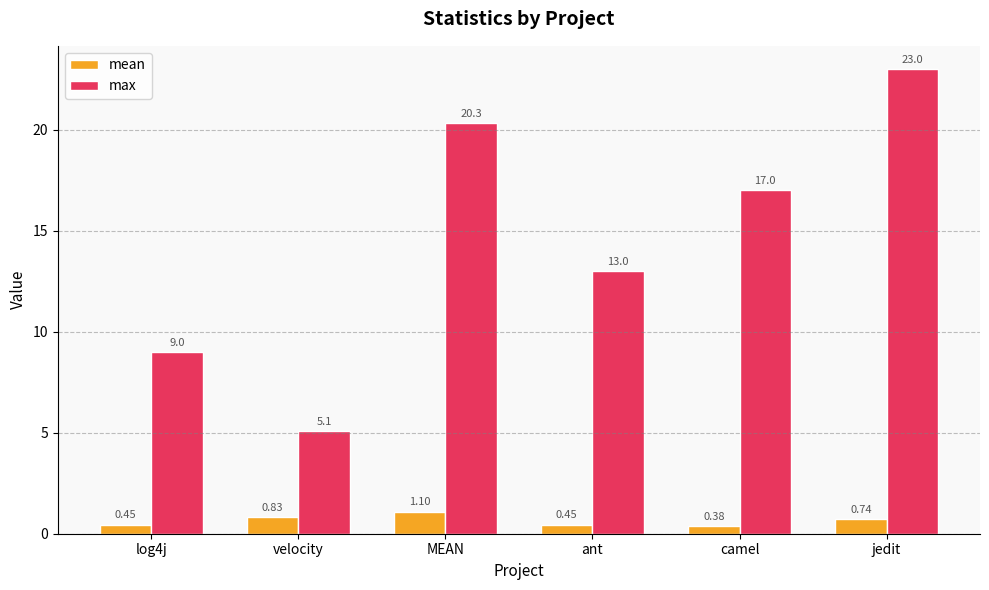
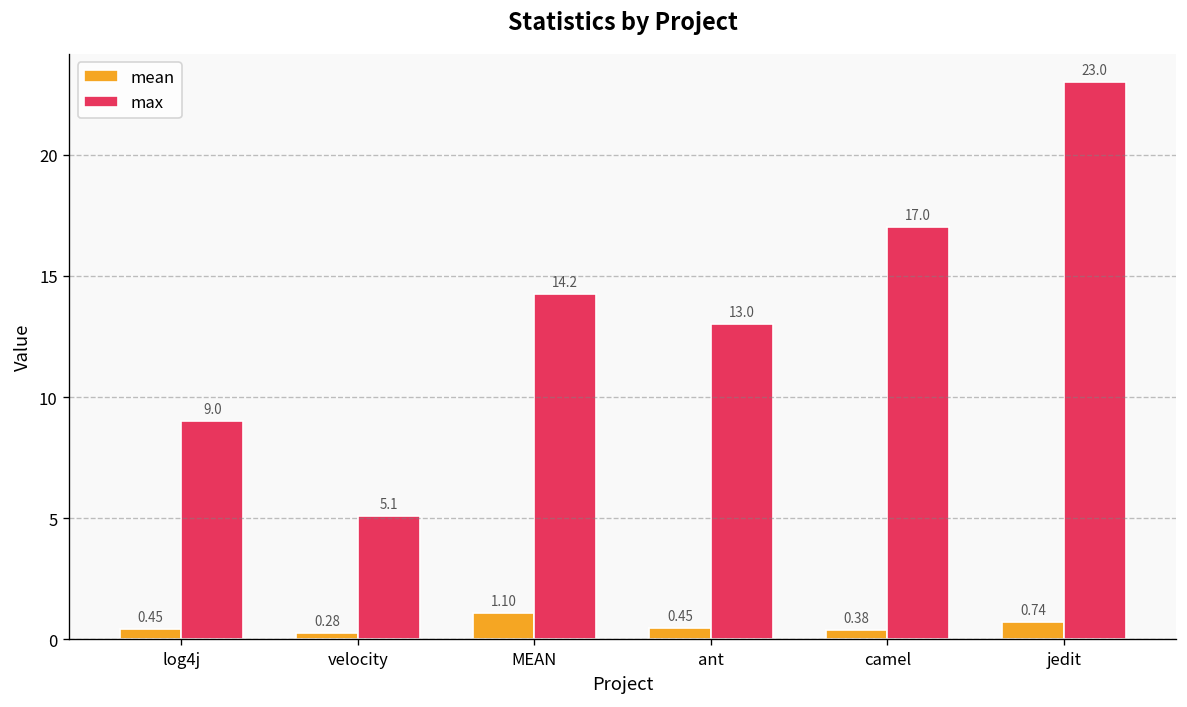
mean, velocity: 0.83 -> 0.28
max, MEAN: 20.3 -> 14.2
